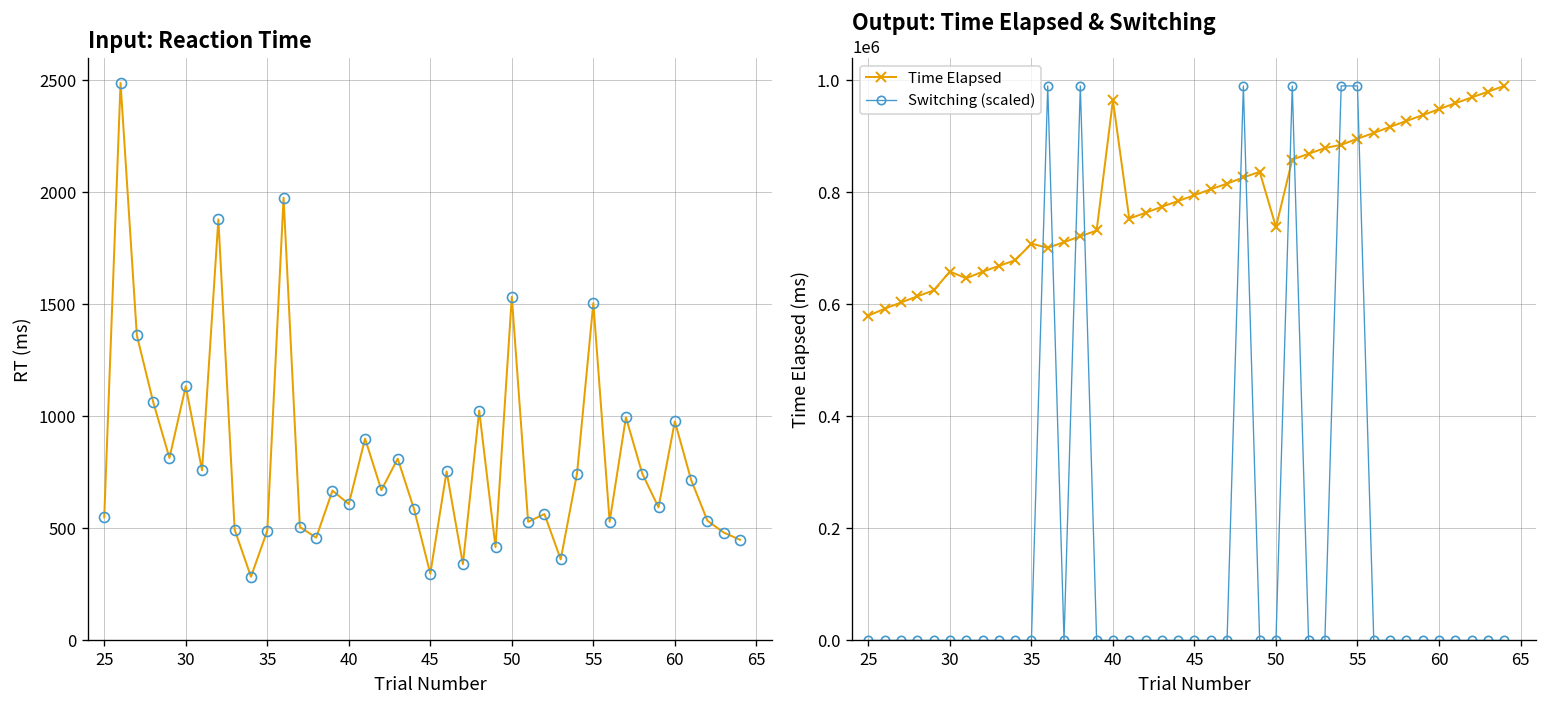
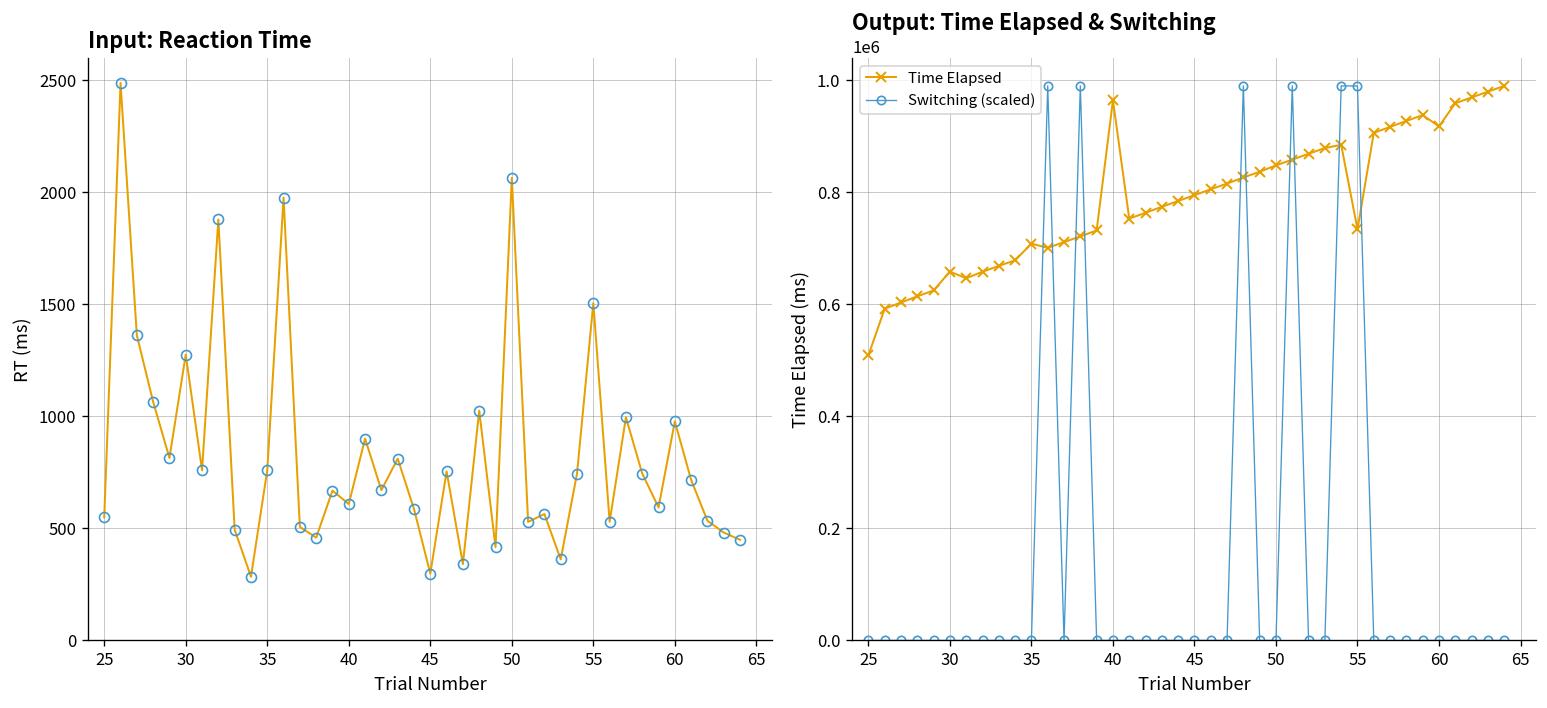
Input: Reaction Time, 30: 1130 -> 1280
Input: Reaction Time, 35: 490 -> 760
Input: Reaction Time, 50: 1530 -> 2060
Output: Time Elapsed & Switching, Time Elapsed, 25: 580000 -> 510000
Output: Time Elapsed & Switching, Time Elapsed, 50: 740000 -> 850000
Output: Time Elapsed & Switching, Time Elapsed, 55: 900000 -> 730000
Output: Time Elapsed & Switching, Time Elapsed, 60: 950000 -> 920000
